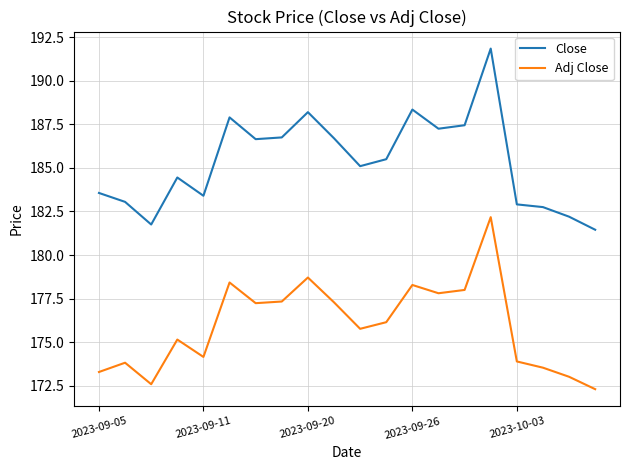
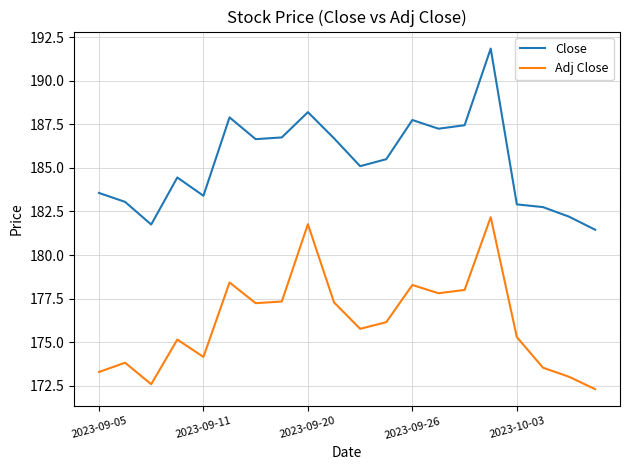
Adj Close, 2023-09-20: 178.7 -> 181.8
Close, 2023-09-26: 188.4 -> 187.8
Adj Close, 2023-10-03: 173.9 -> 175.3
